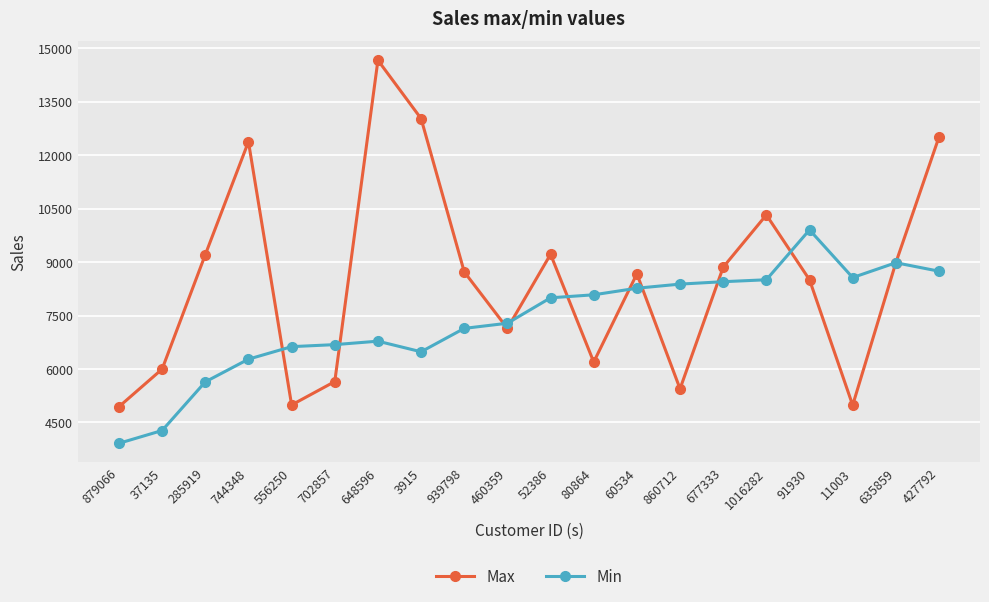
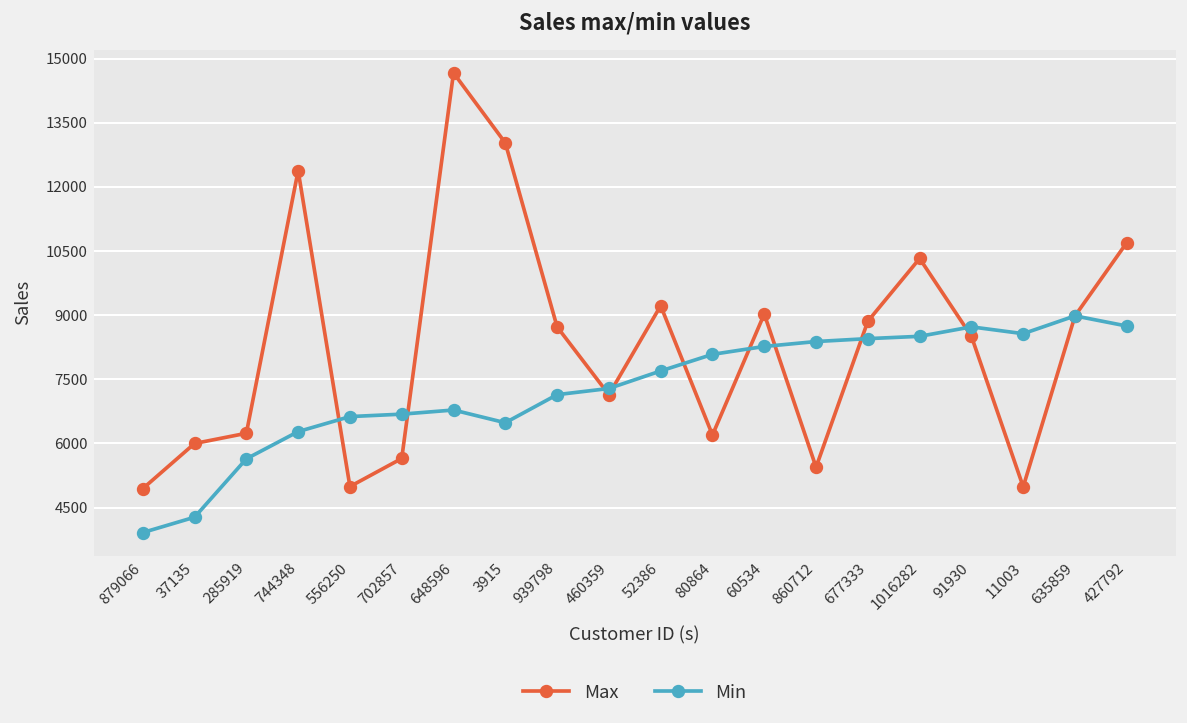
Max, 285919: 9200 -> 6200
Min, 52386: 8000 -> 7700
Max, 60534: 8700 -> 9000
Min, 91930: 9900 -> 8700
Max, 427792: 12500 -> 10700
